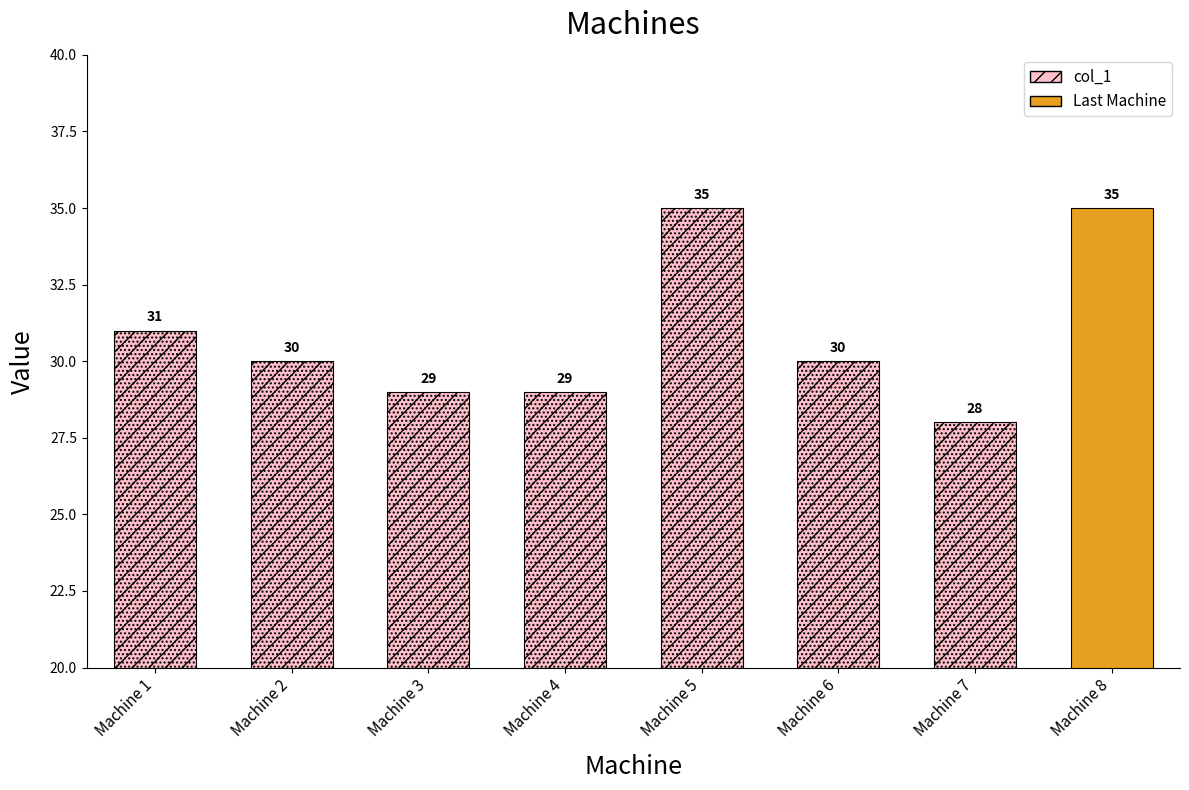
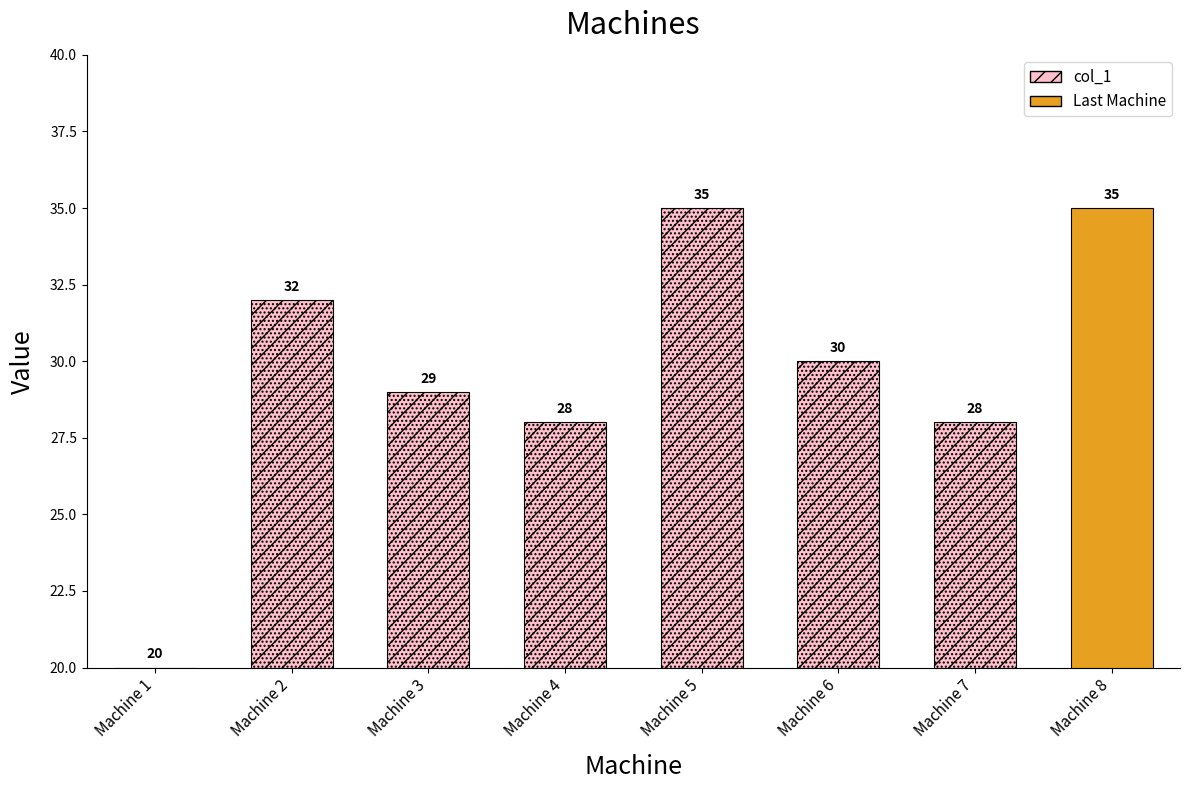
Machine 1: 31 -> 20
Machine 2: 30 -> 32
Machine 4: 29 -> 28
